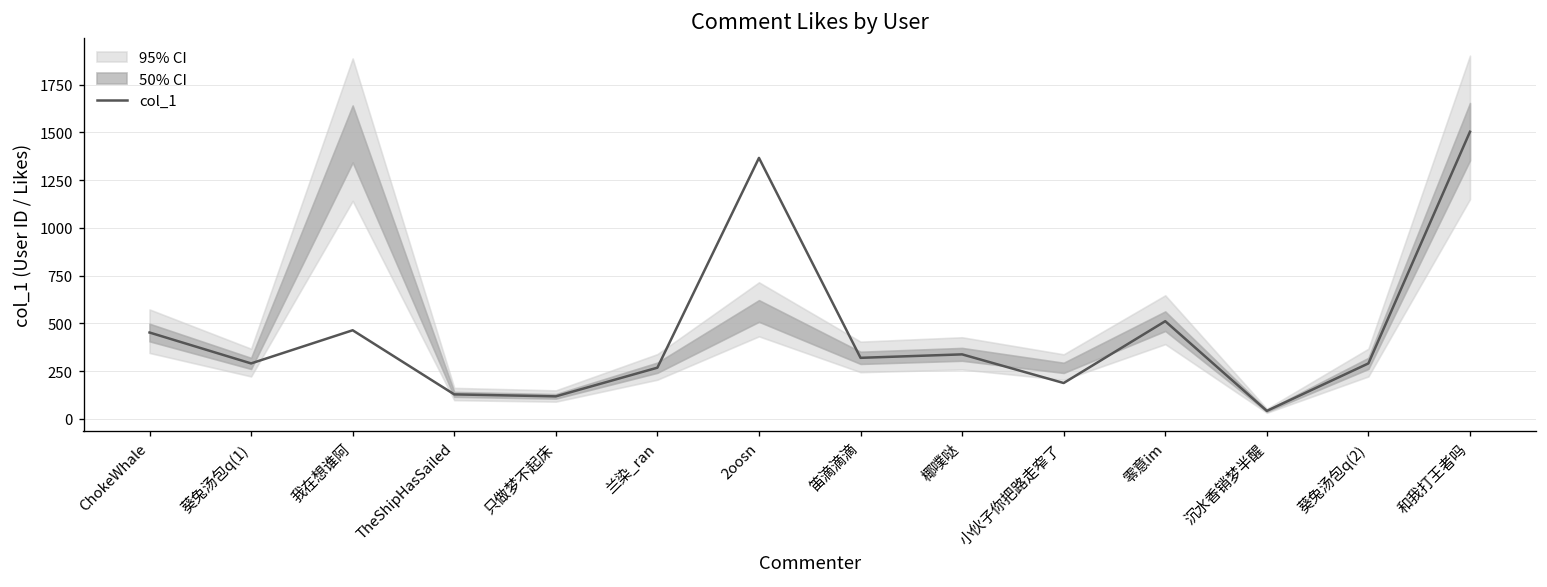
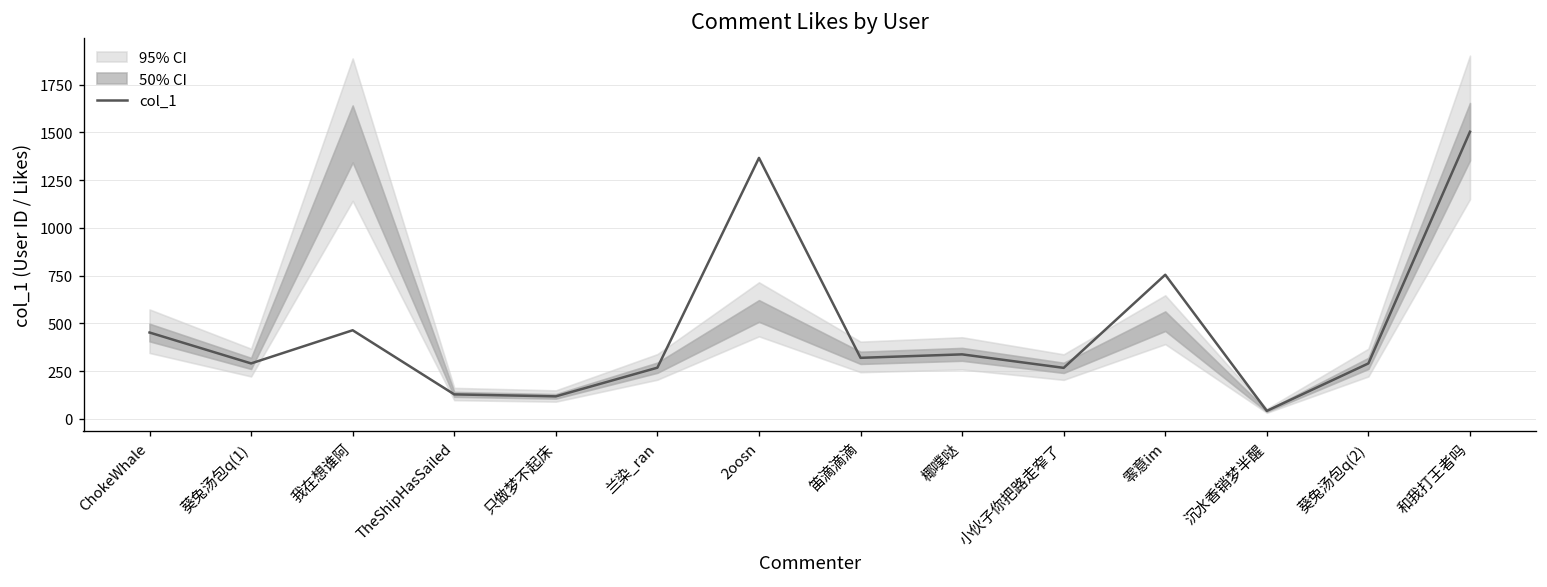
col_1, 小伙子你把路走窄了: 190 -> 270
col_1, 零意im: 510 -> 750
